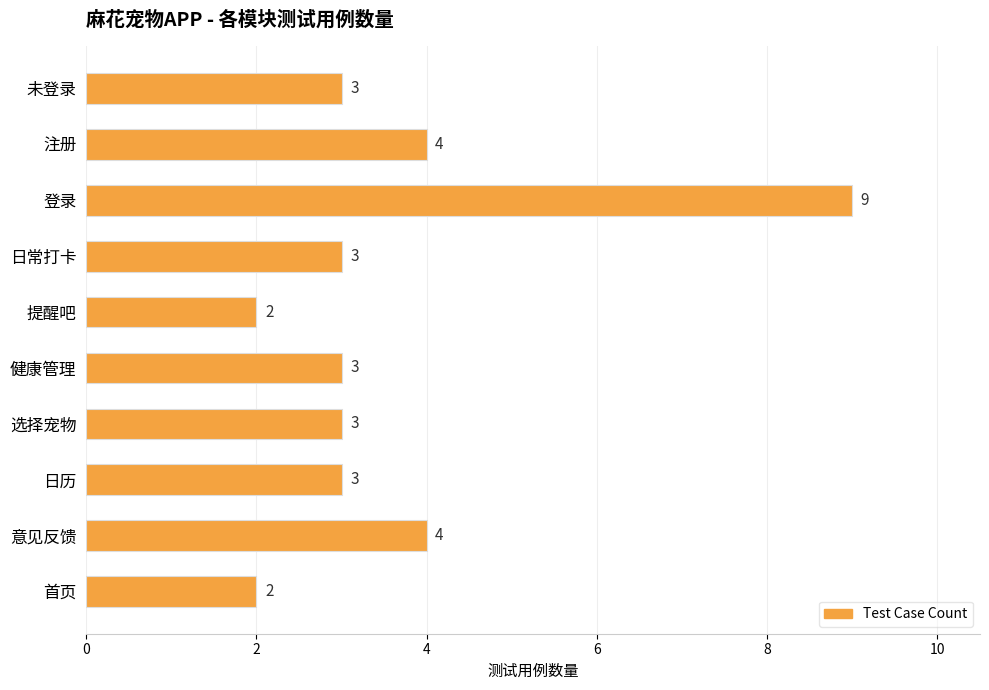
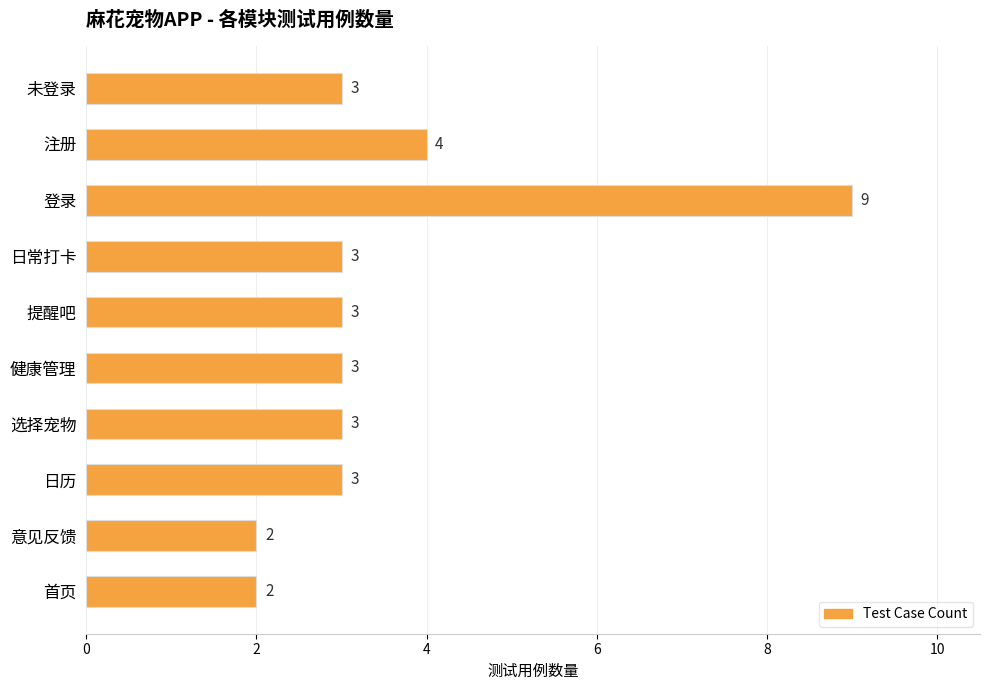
提醒吧: 2 -> 3
意见反馈: 4 -> 2
